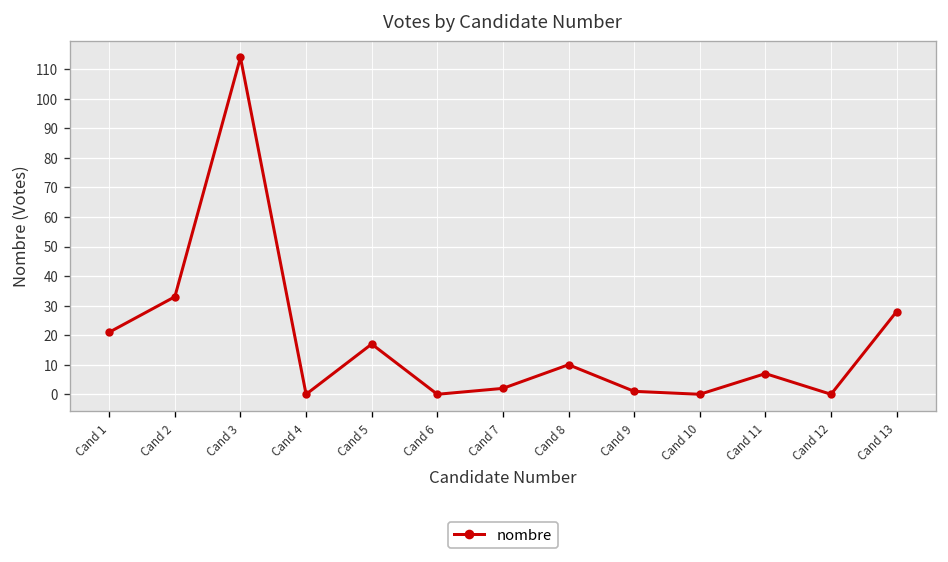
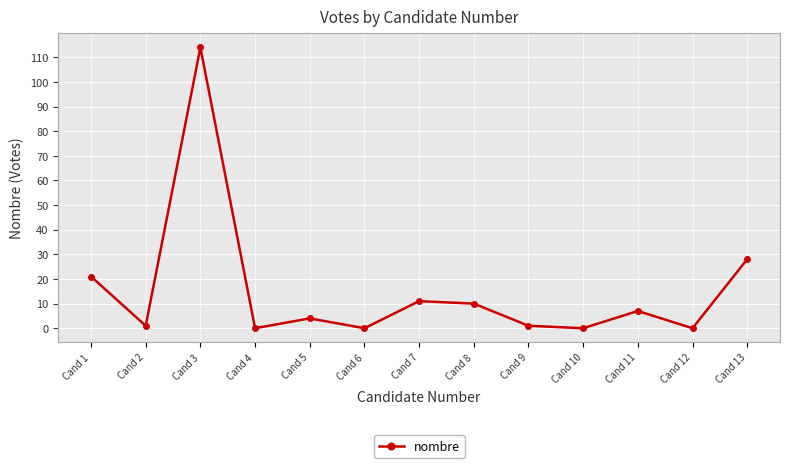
Cand 2: 33 -> 1
Cand 5: 17 -> 4
Cand 7: 2 -> 11
